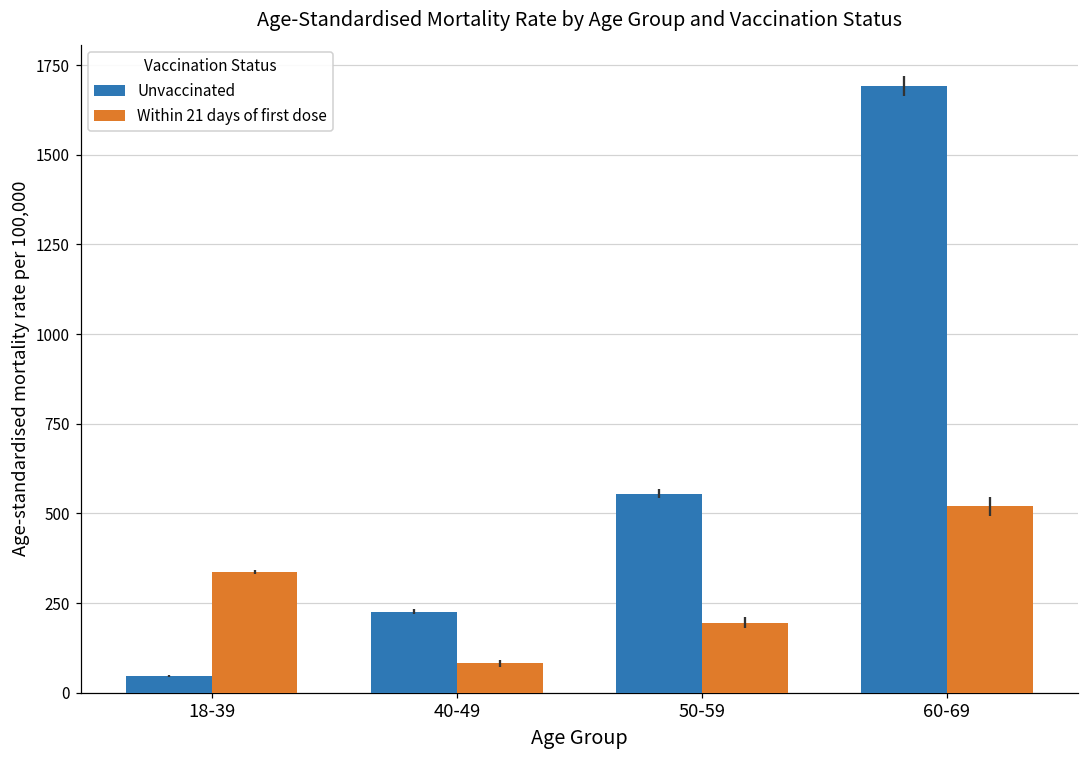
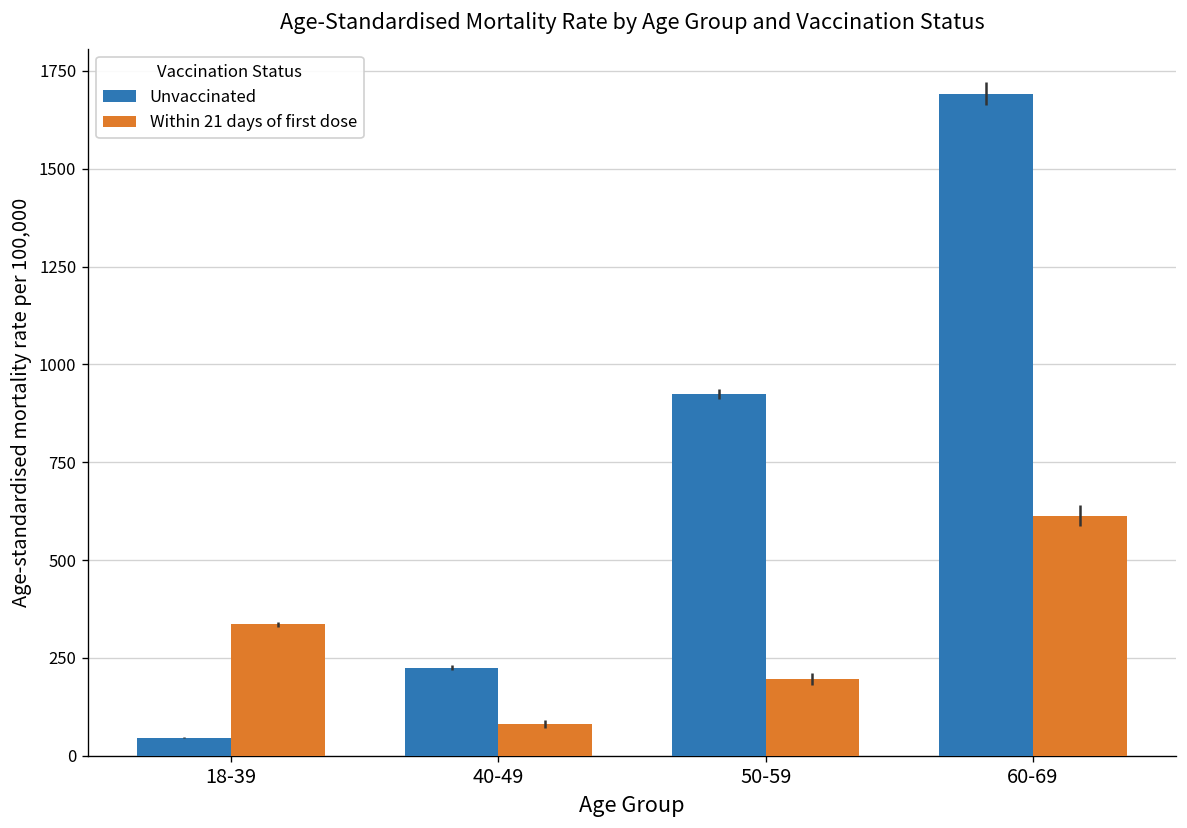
Unvaccinated, 50-59: 550 -> 920
Within 21 days of first dose, 60-69: 520 -> 610
